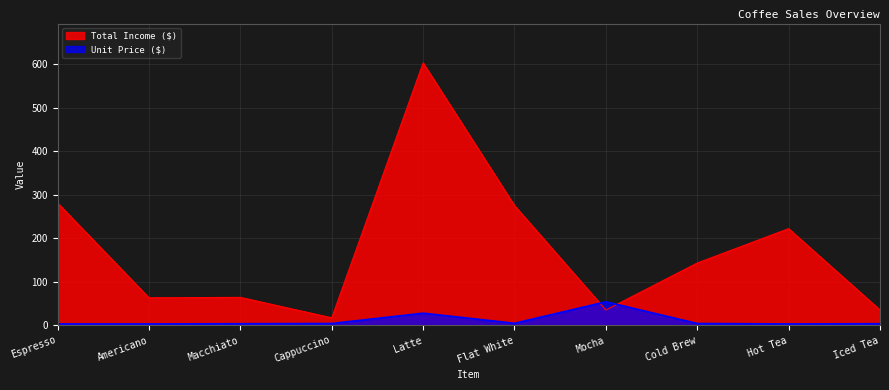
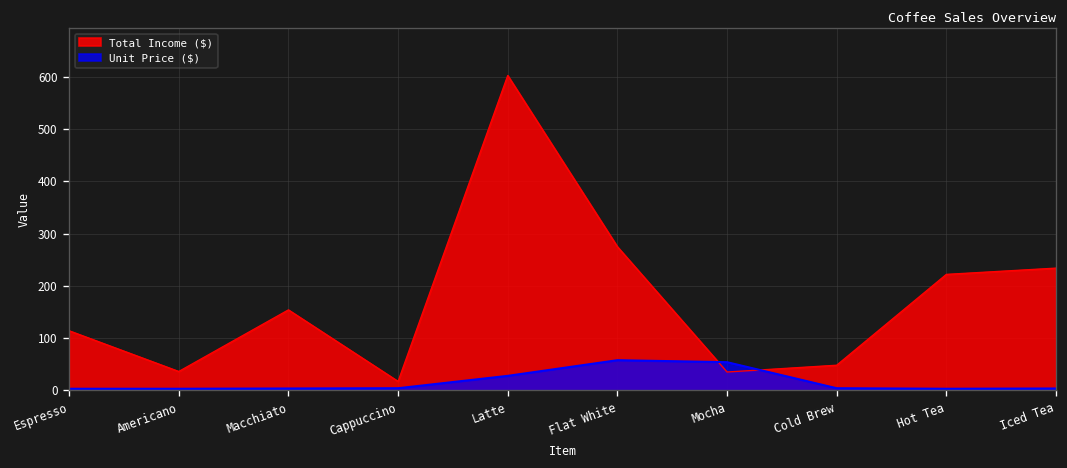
Total Income ($), Espresso: 280 -> 110
Total Income ($), Americano: 60 -> 40
Total Income ($), Macchiato: 60 -> 150
Unit Price ($), Flat White: 0 -> 60
Total Income ($), Cold Brew: 140 -> 50
Total Income ($), Iced Tea: 40 -> 230
